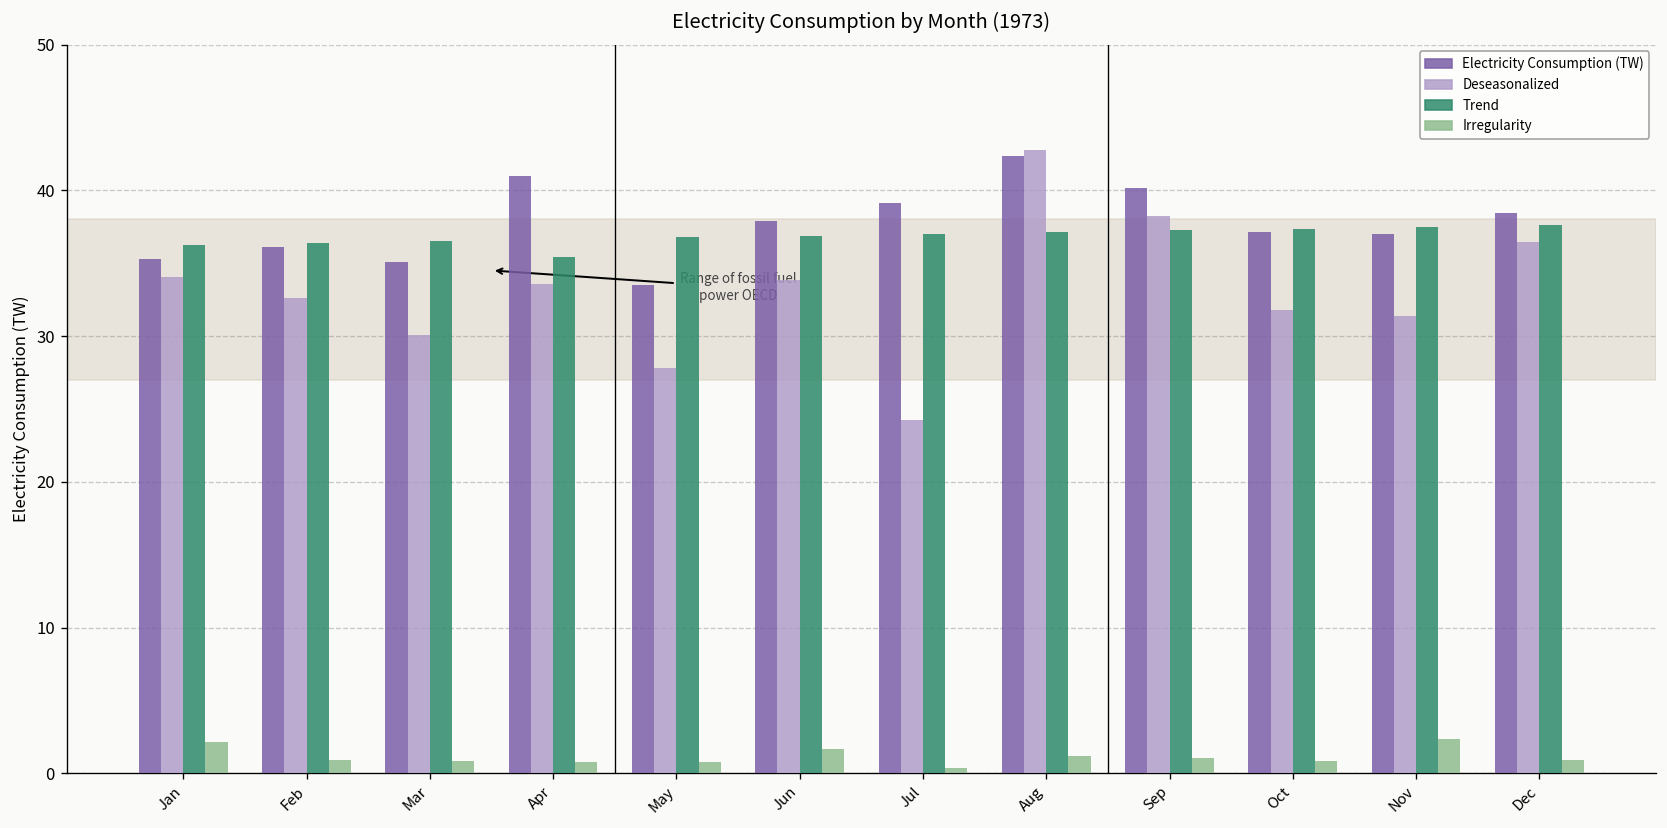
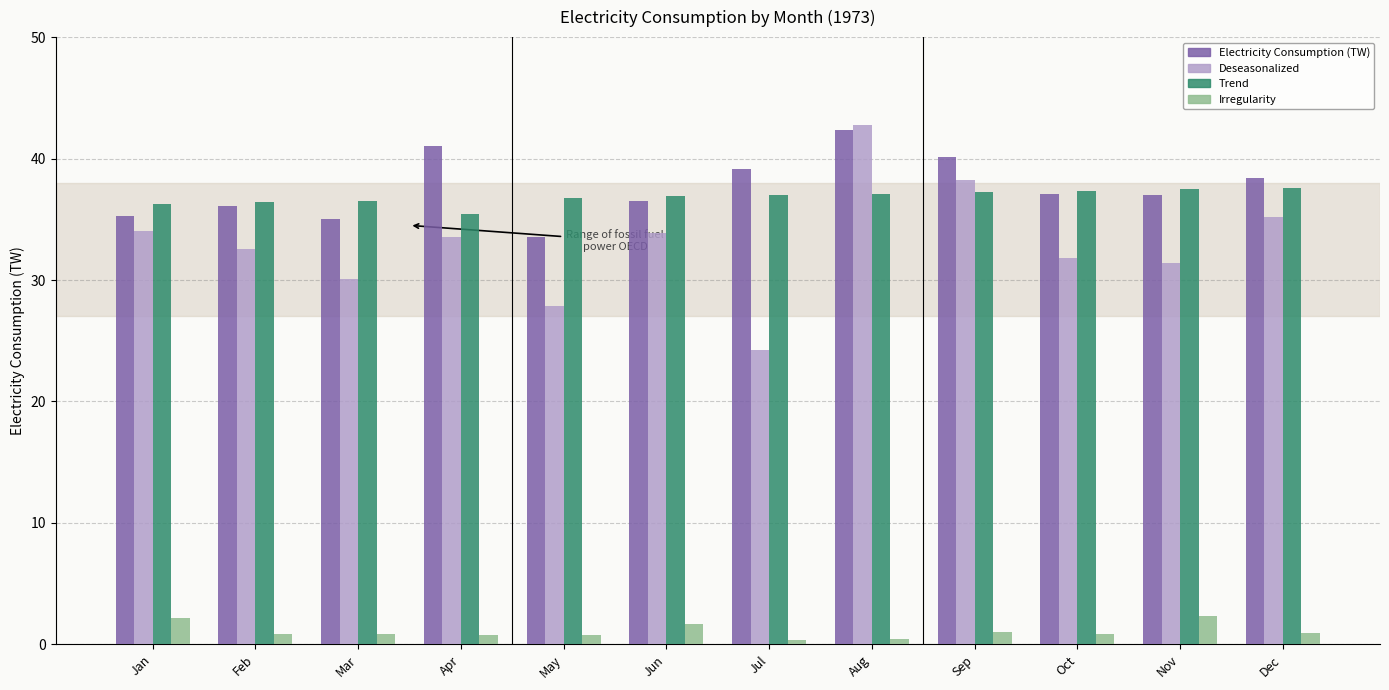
Electricity Consumption (TW), Jun: 37.9 -> 36.5
Irregularity, Aug: 1.2 -> 0.5
Deseasonalized, Dec: 36.4 -> 35.2
